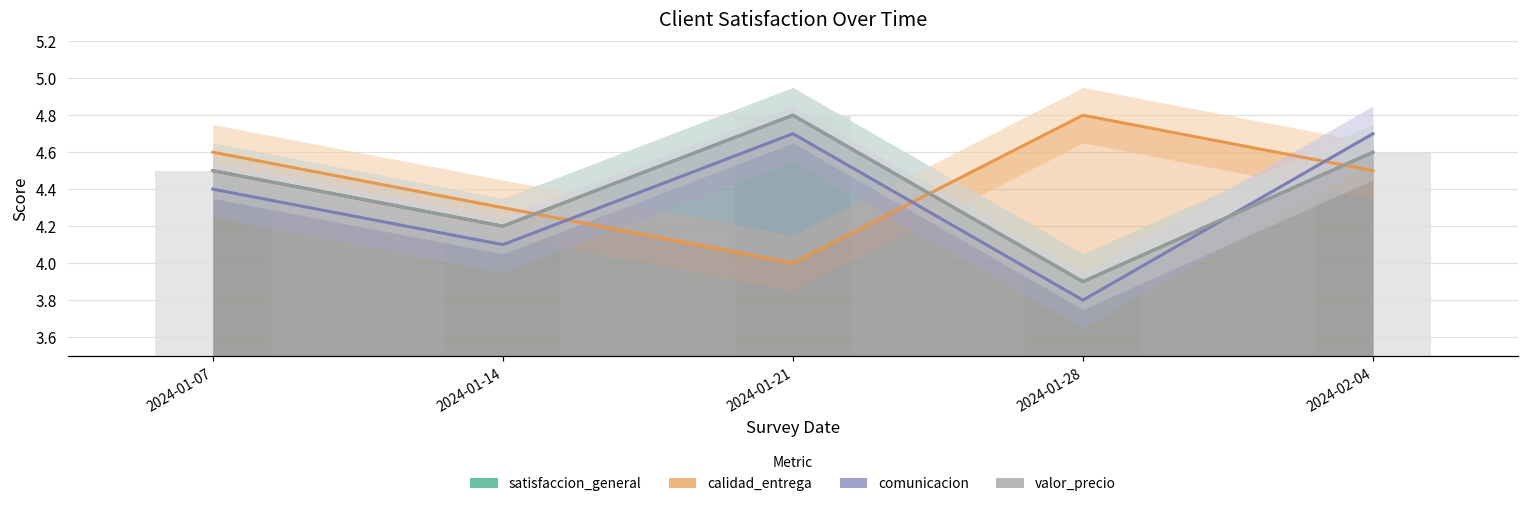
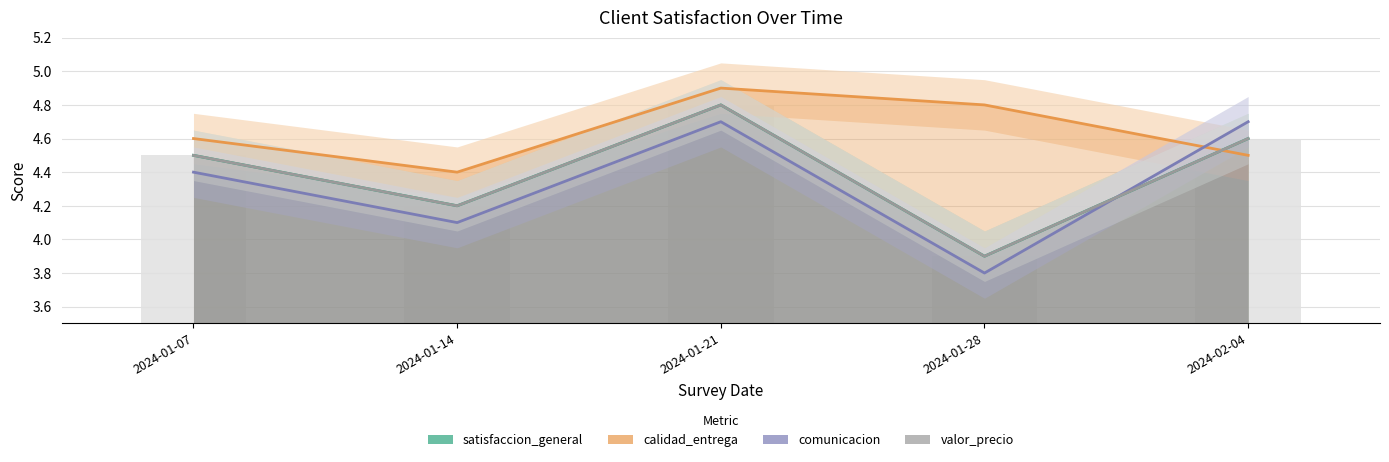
calidad_entrega, 2024-01-14: 4.3 -> 4.4
calidad_entrega, 2024-01-21: 4.0 -> 4.9
